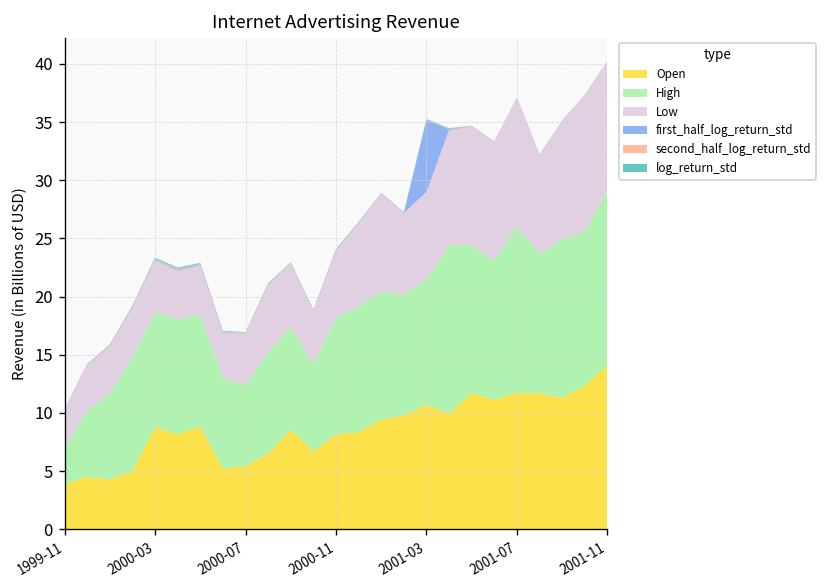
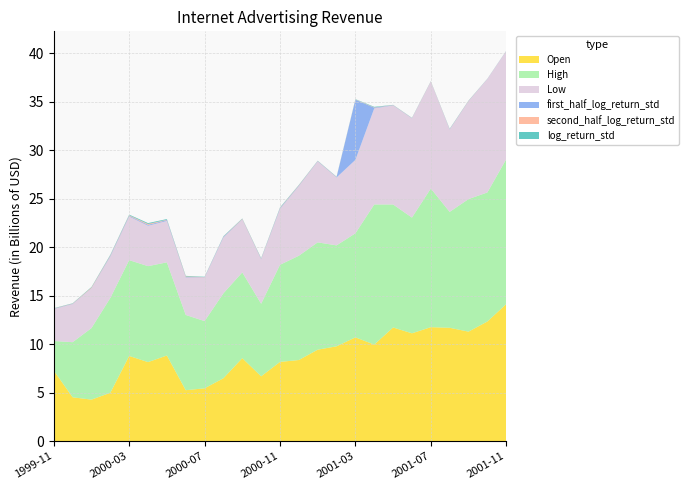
Open, 1999-11: 4 -> 7
